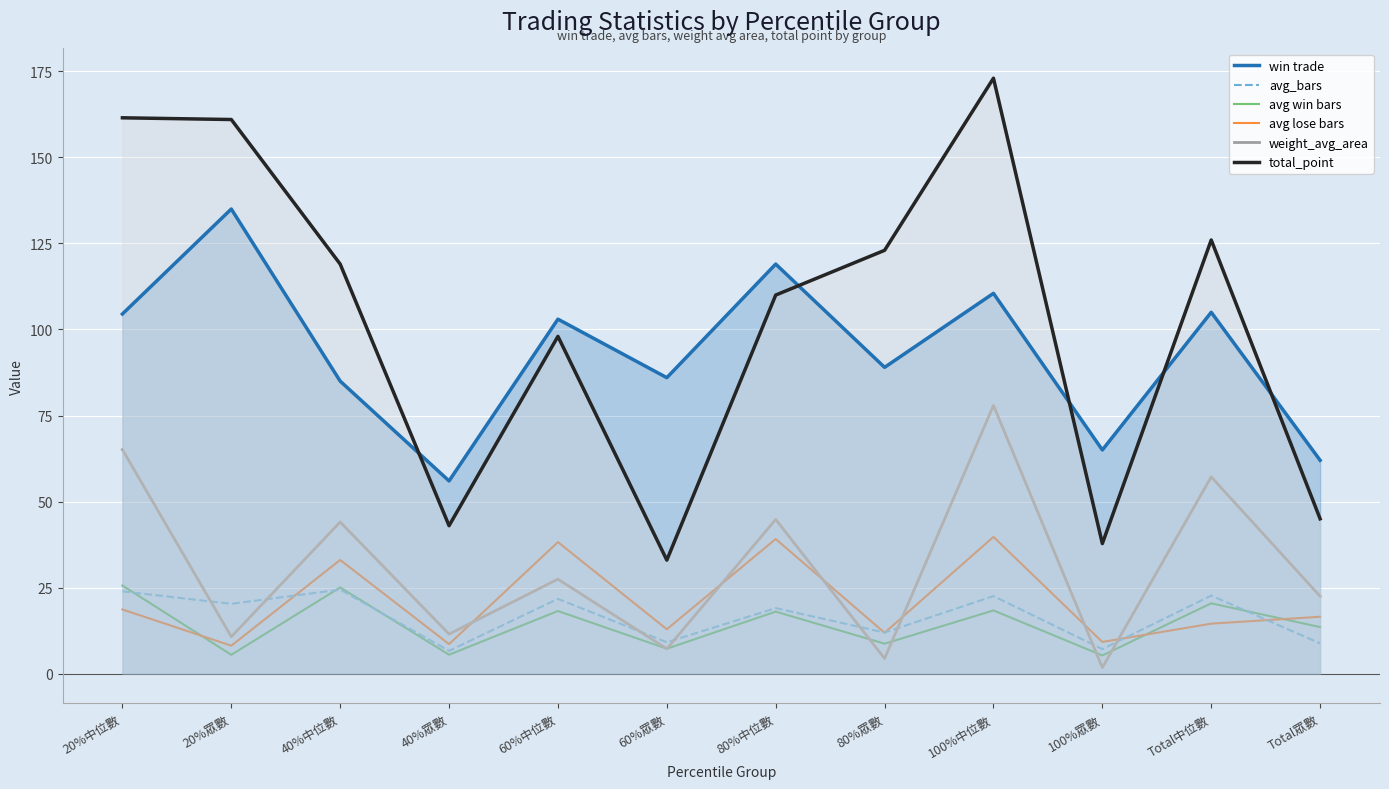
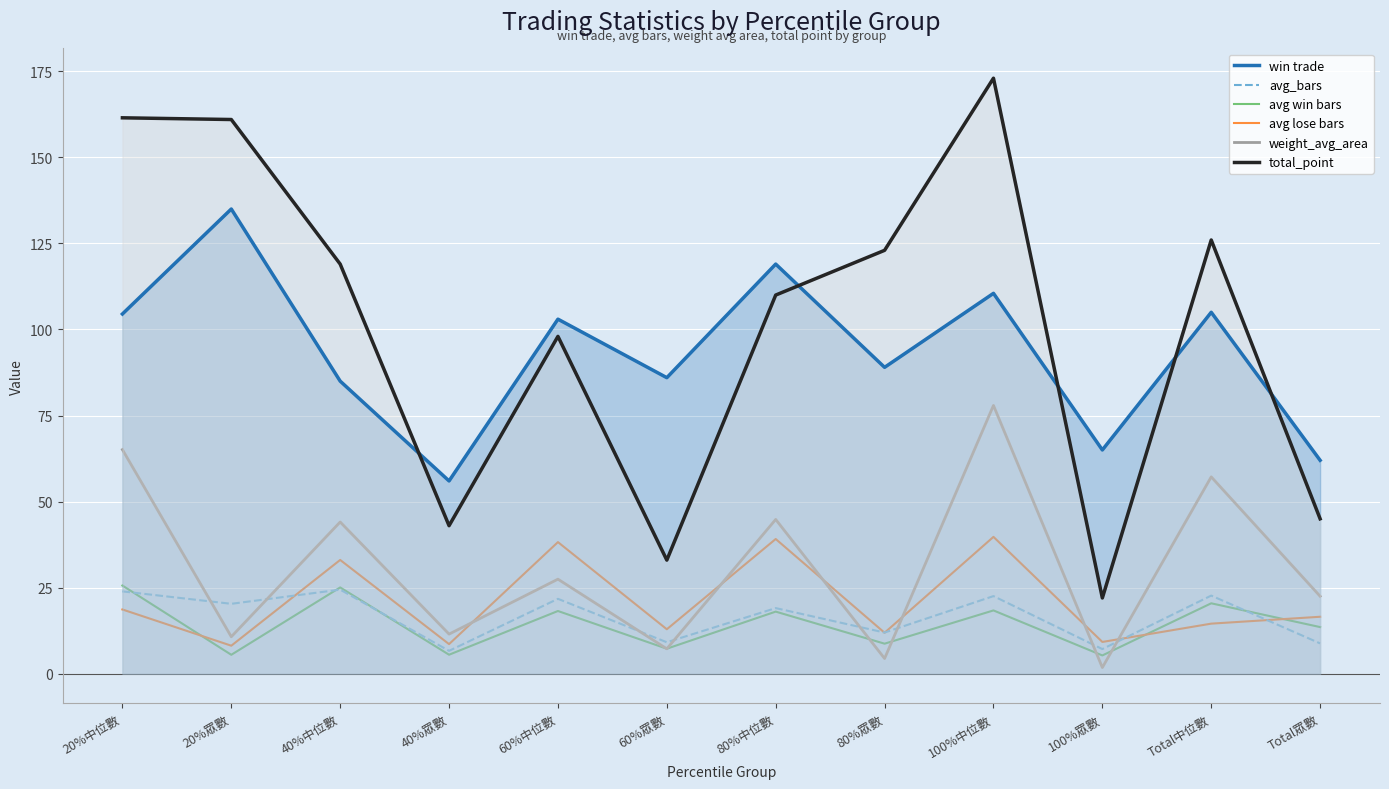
total_point, 100%眾數: 38 -> 22
